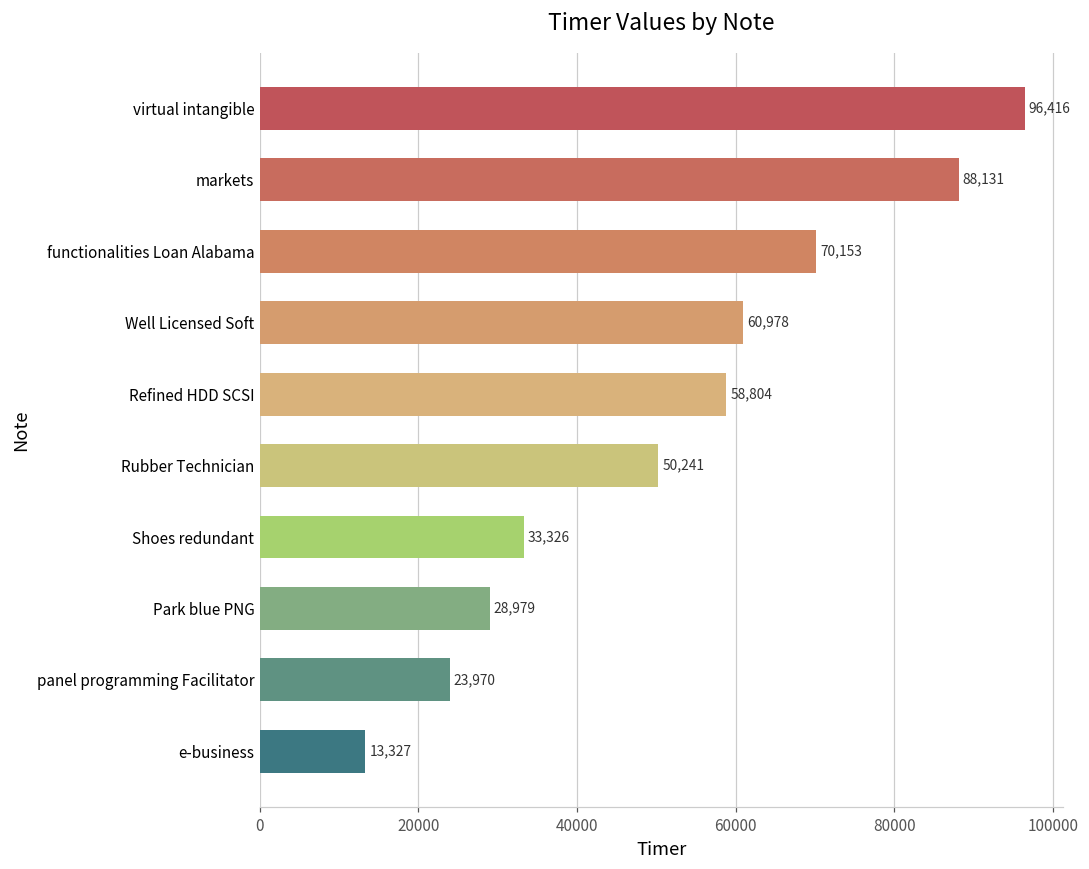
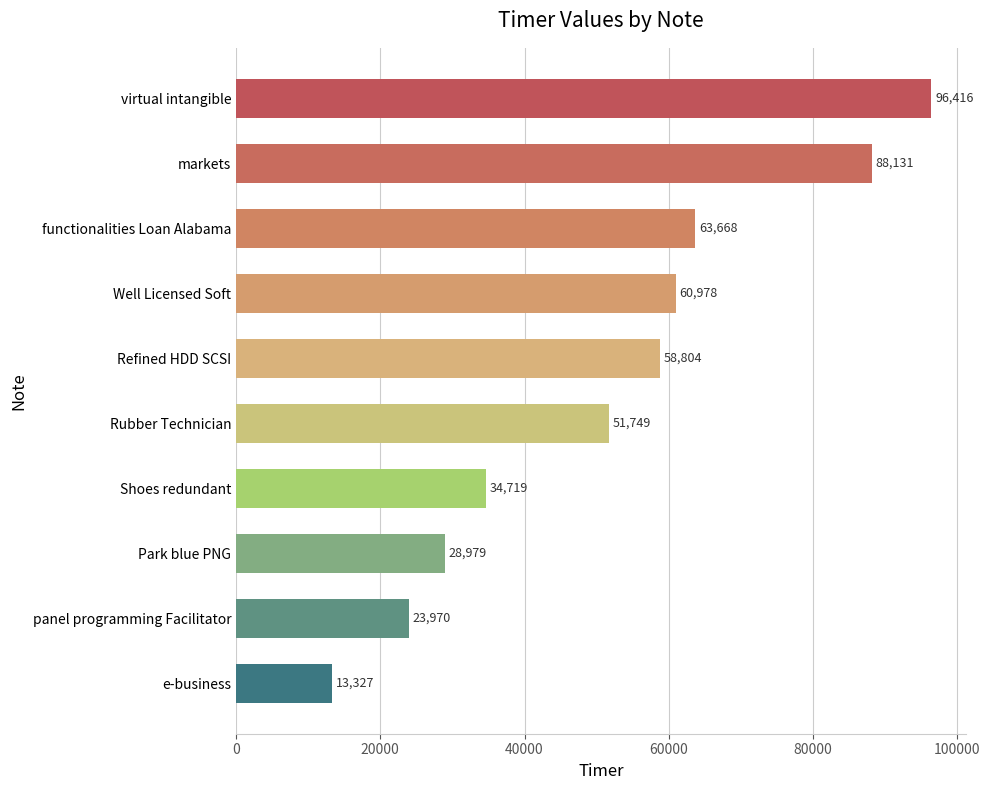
functionalities Loan Alabama: 70,153 -> 63,668
Rubber Technician: 50,241 -> 51,749
Shoes redundant: 33,326 -> 34,719
